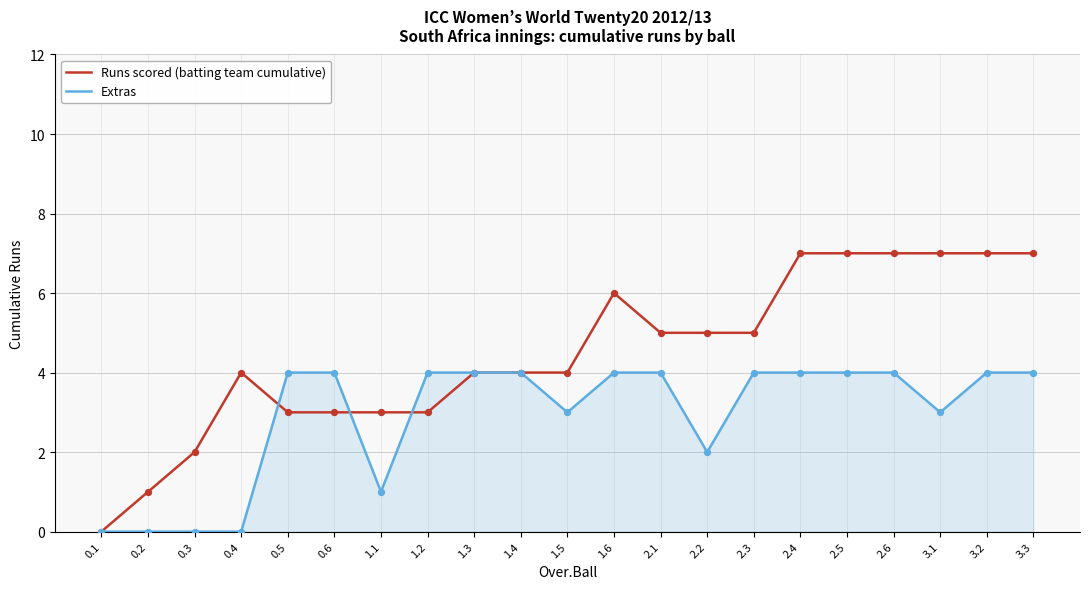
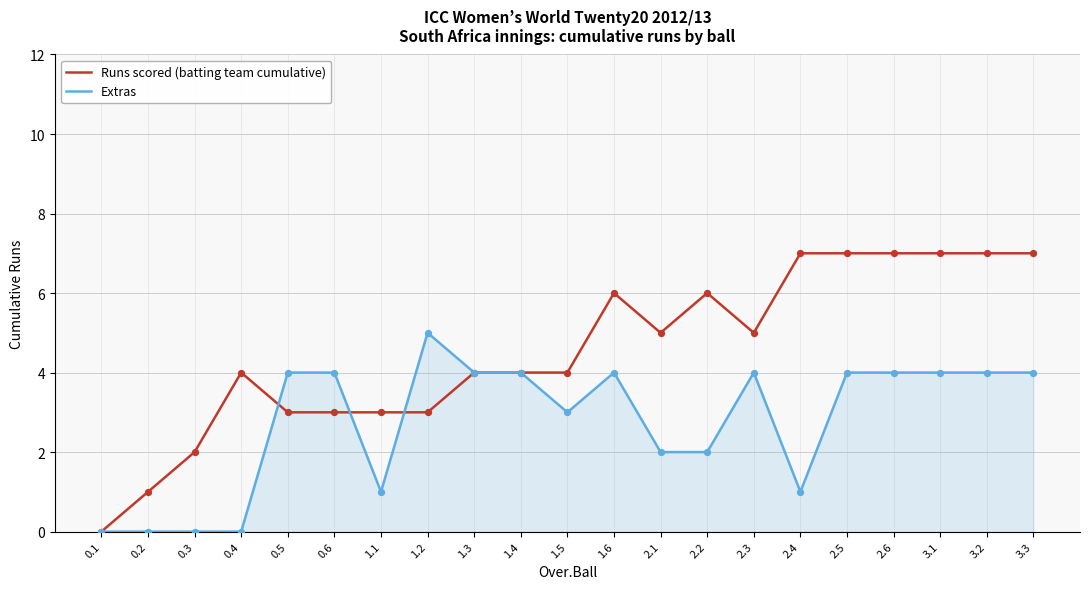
Extras, 1.2: 4 -> 5
Extras, 2.1: 4 -> 2
Runs scored (batting team cumulative), 2.2: 5 -> 6
Extras, 2.4: 4 -> 1
Extras, 3.1: 3 -> 4
